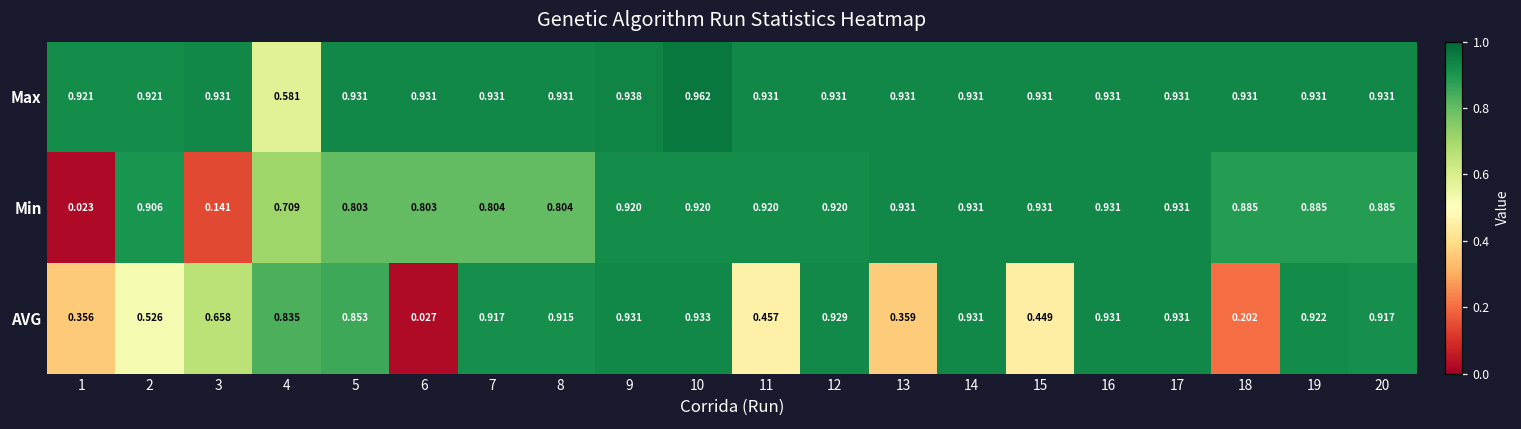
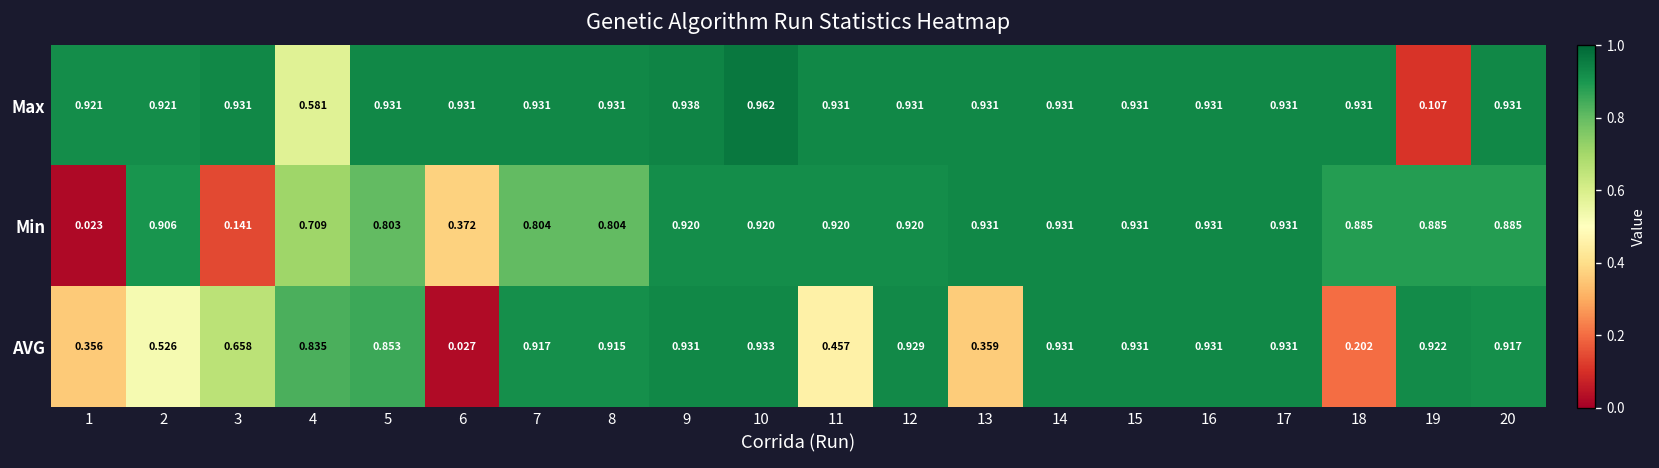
Max, 19: 0.931 -> 0.107
Min, 6: 0.803 -> 0.372
AVG, 15: 0.449 -> 0.931
